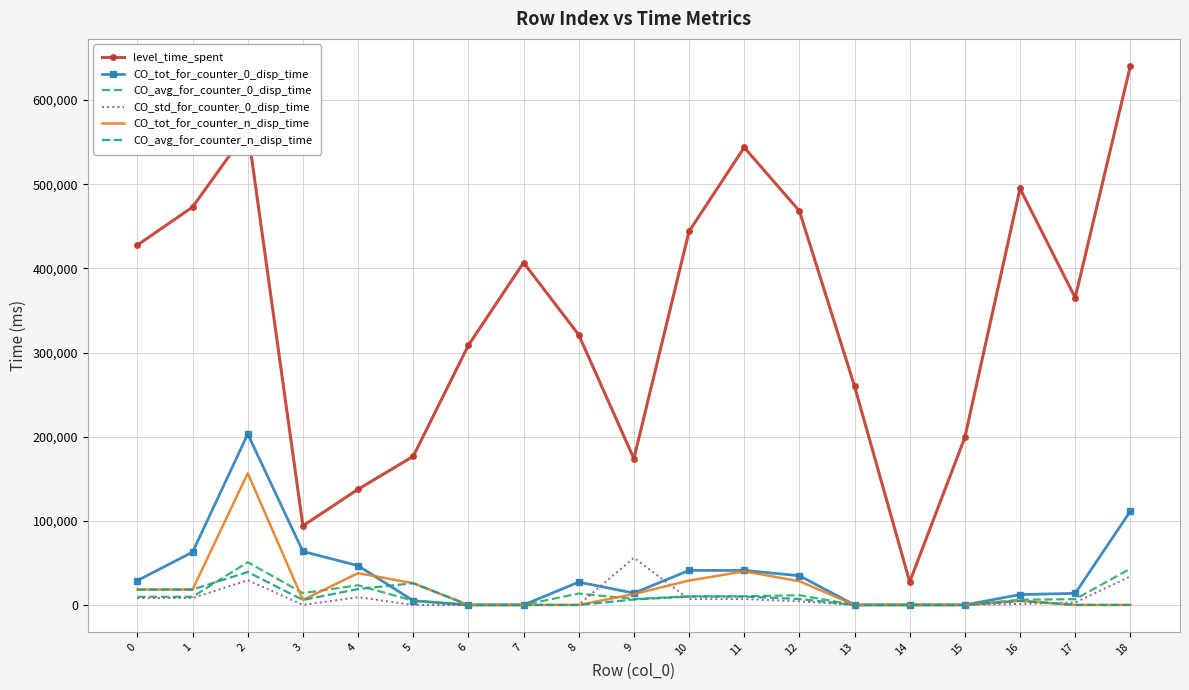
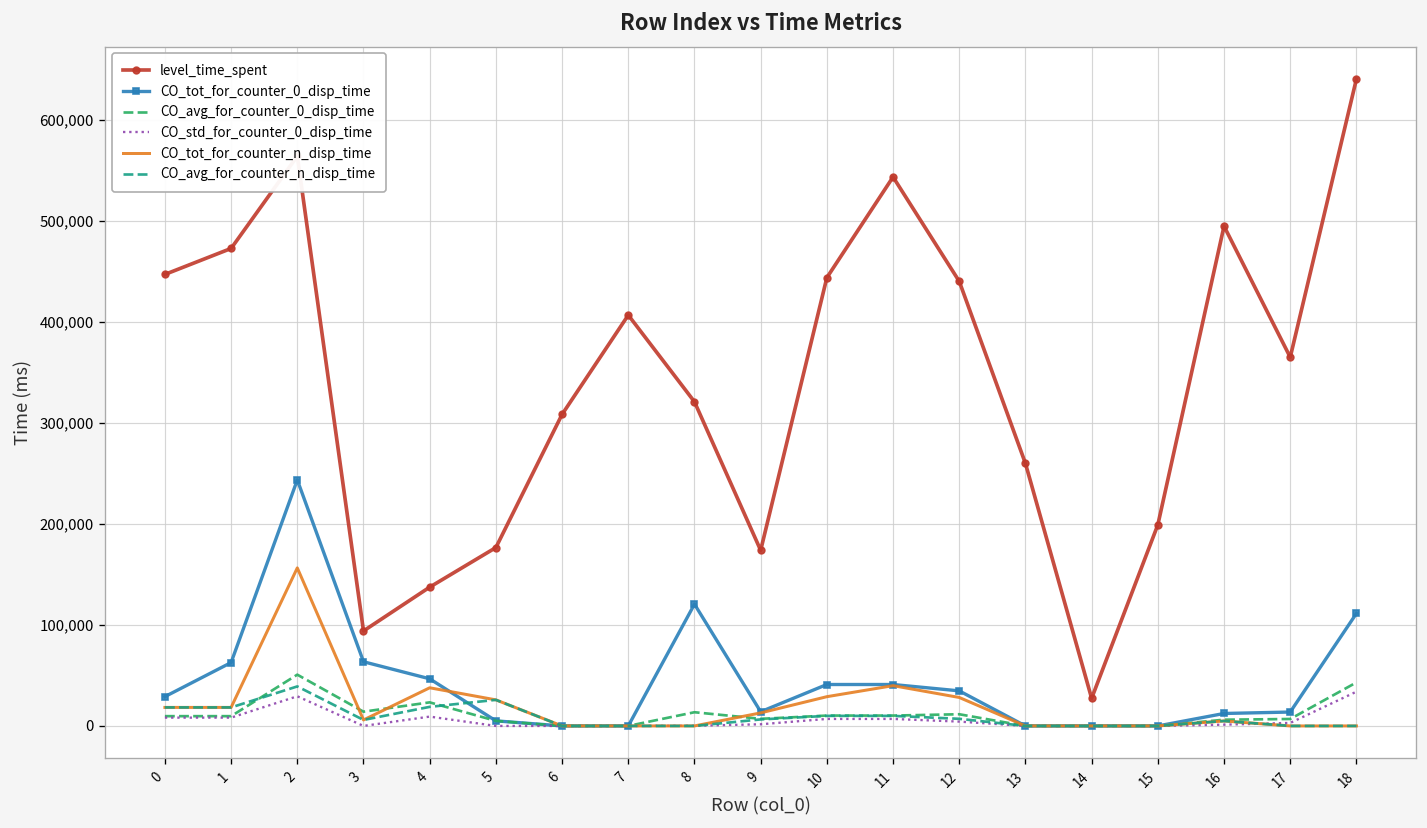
level_time_spent, 0: 430,000 -> 450,000
CO_tot_for_counter_0_disp_time, 2: 200,000 -> 240,000
CO_tot_for_counter_0_disp_time, 8: 30,000 -> 120,000
CO_std_for_counter_0_disp_time, 9: 60,000 -> 0
level_time_spent, 12: 470,000 -> 440,000
